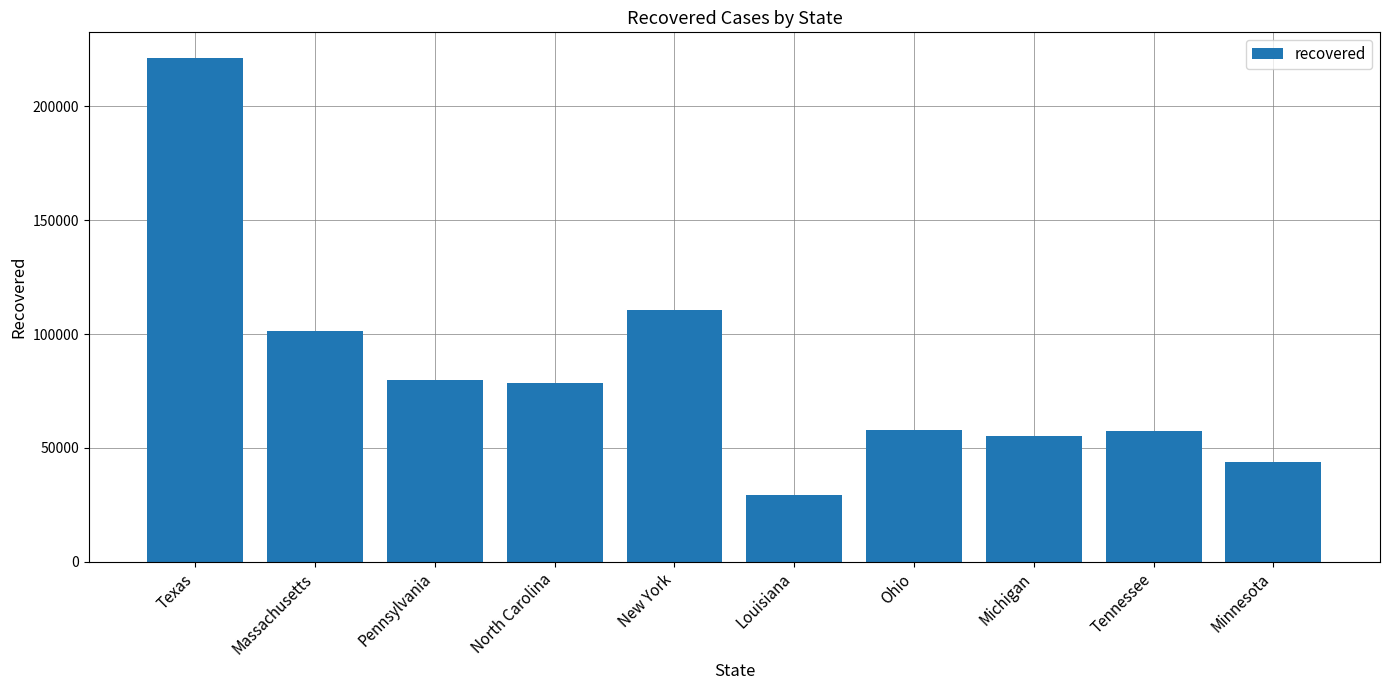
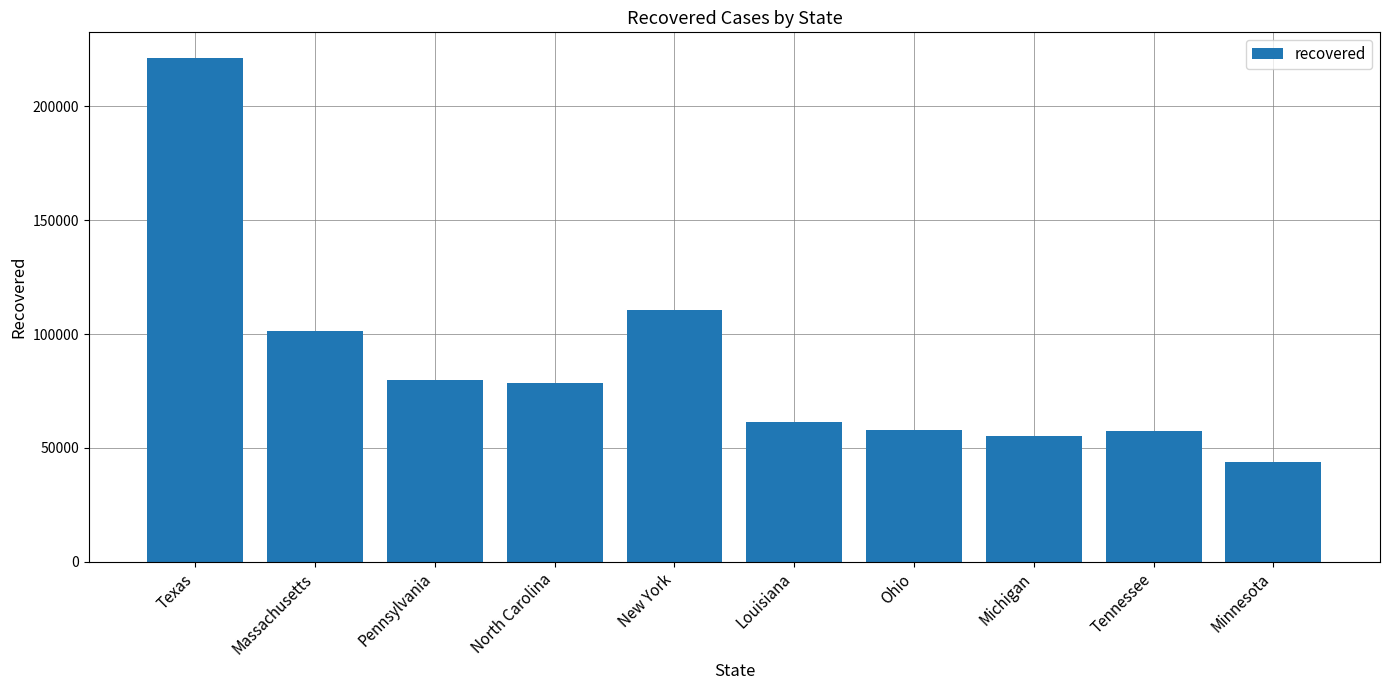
Louisiana: 29000 -> 61000
